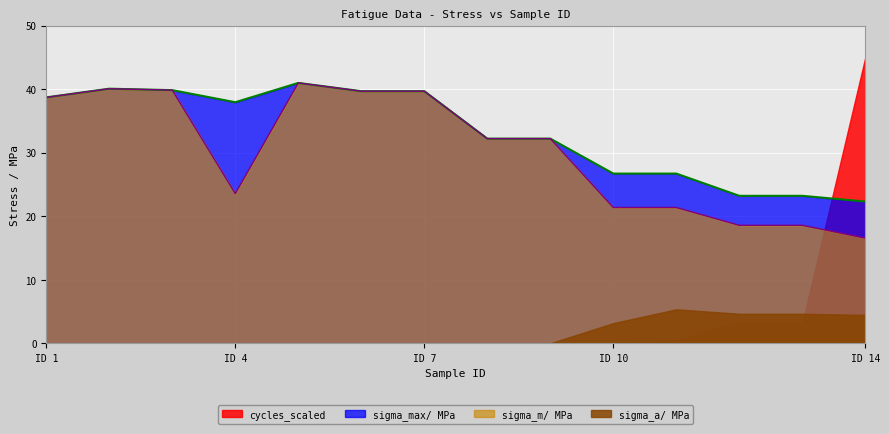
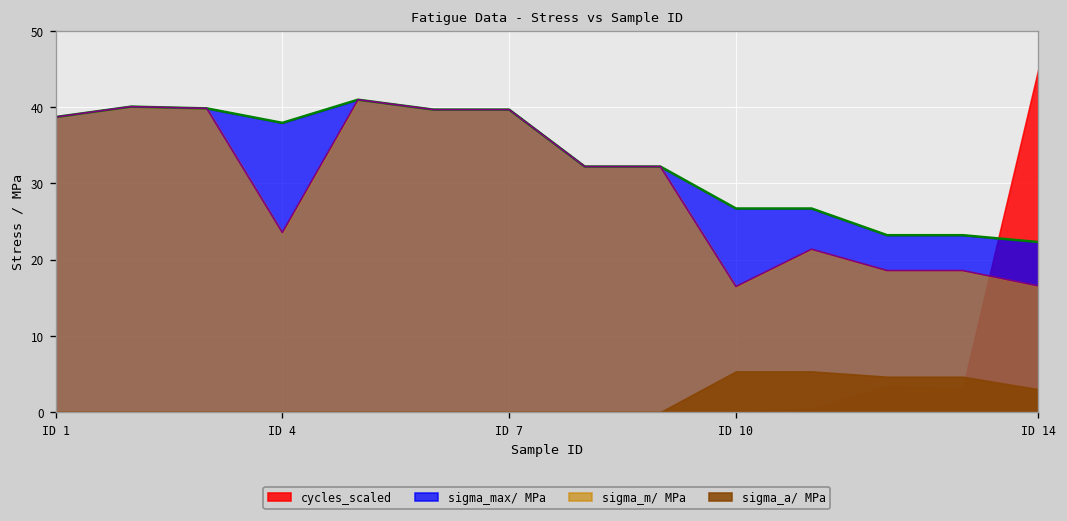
sigma_m/ MPa, ID 10: 21 -> 16
sigma_a/ MPa, ID 10: 3 -> 5
sigma_a/ MPa, ID 14: 4 -> 3
